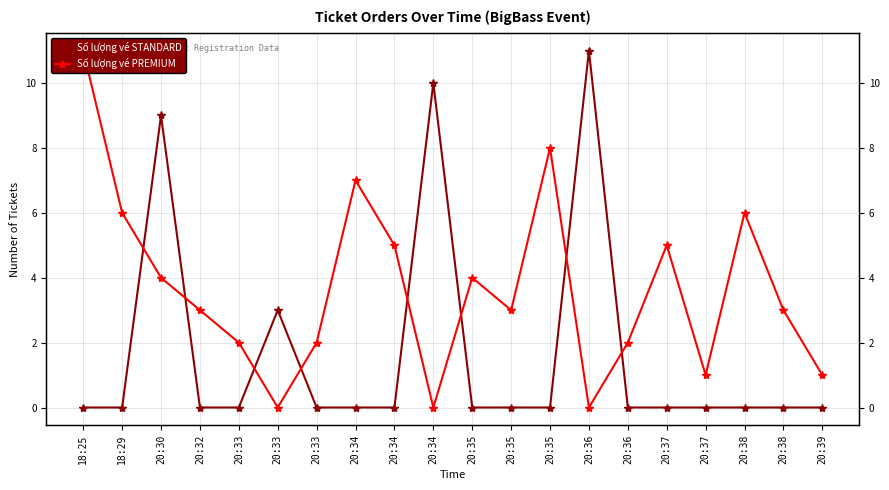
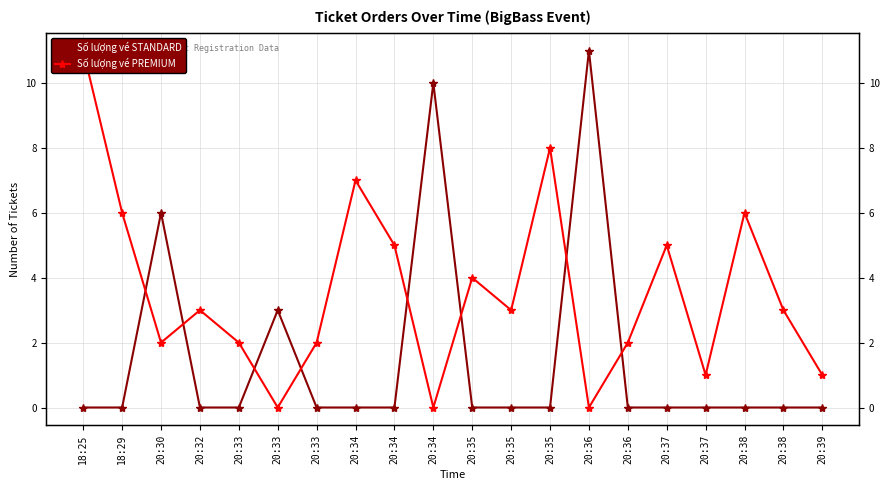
Số lượng vé STANDARD, 20:30: 9 -> 6
Số lượng vé PREMIUM, 20:30: 4 -> 2
